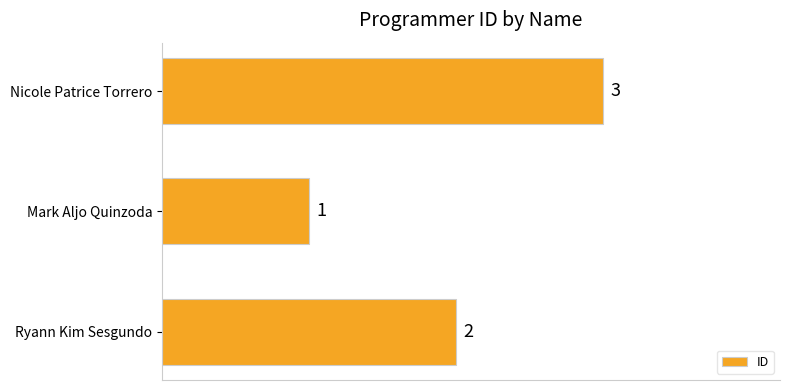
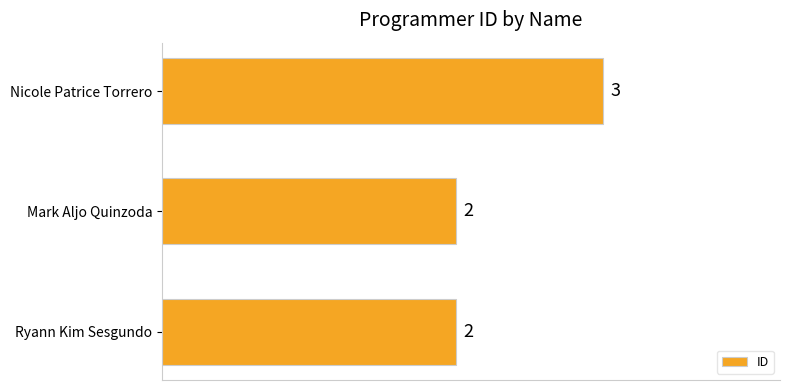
Mark Aljo Quinzoda: 1 -> 2
